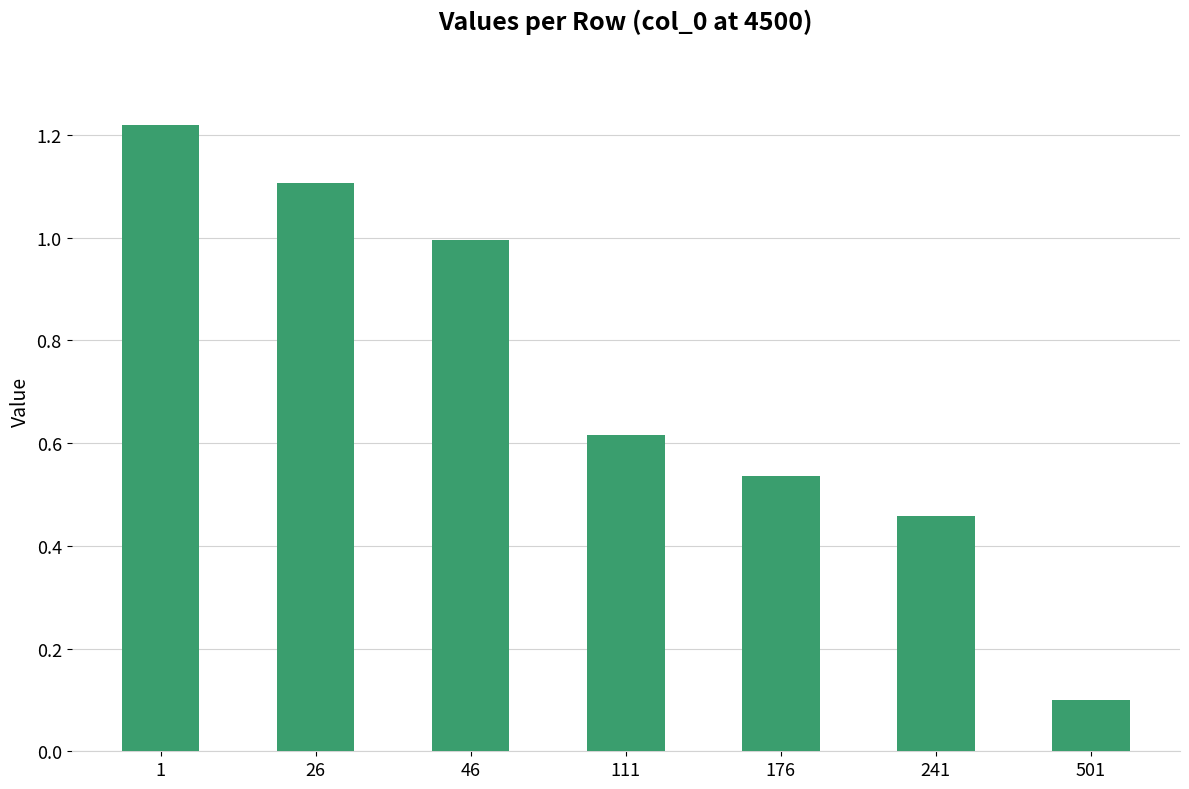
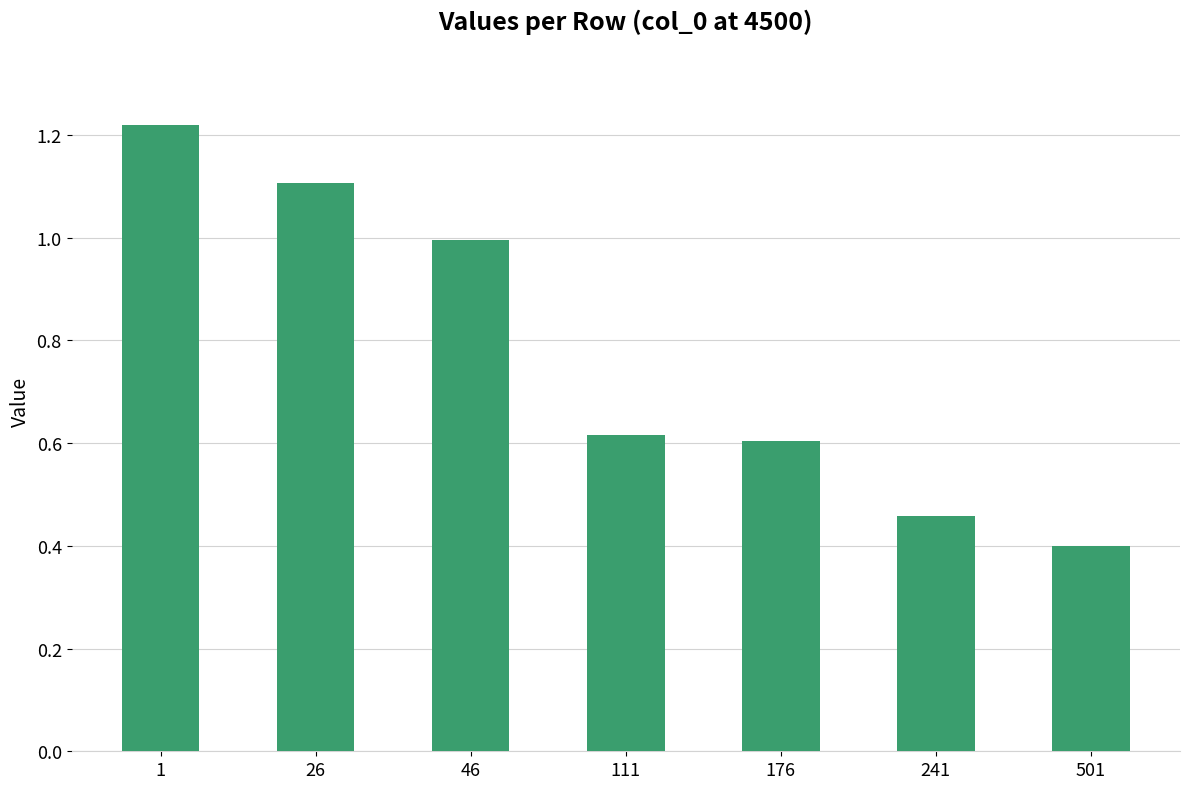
176: 0.54 -> 0.60
501: 0.1 -> 0.4
